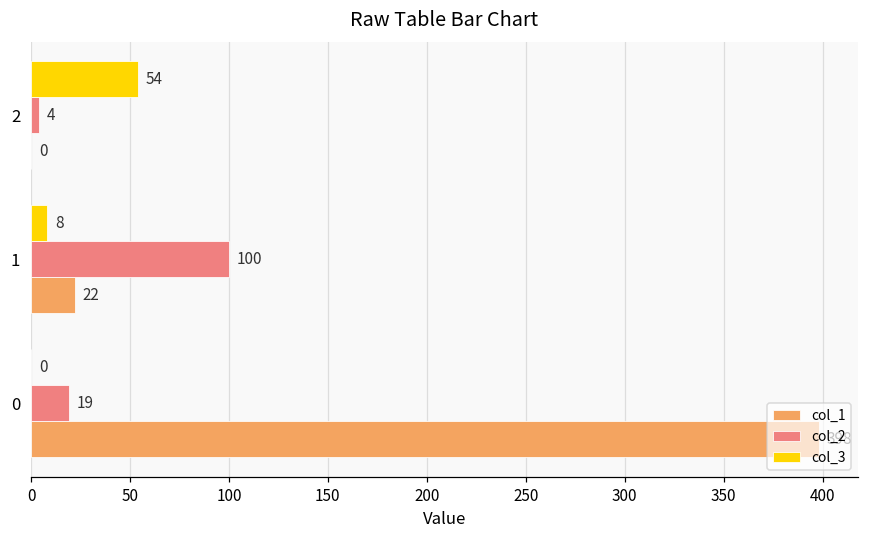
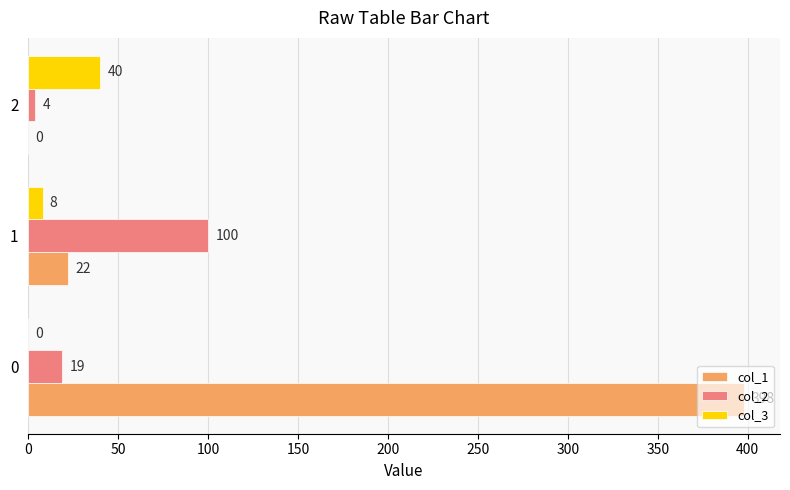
col_3, 2: 54 -> 40
